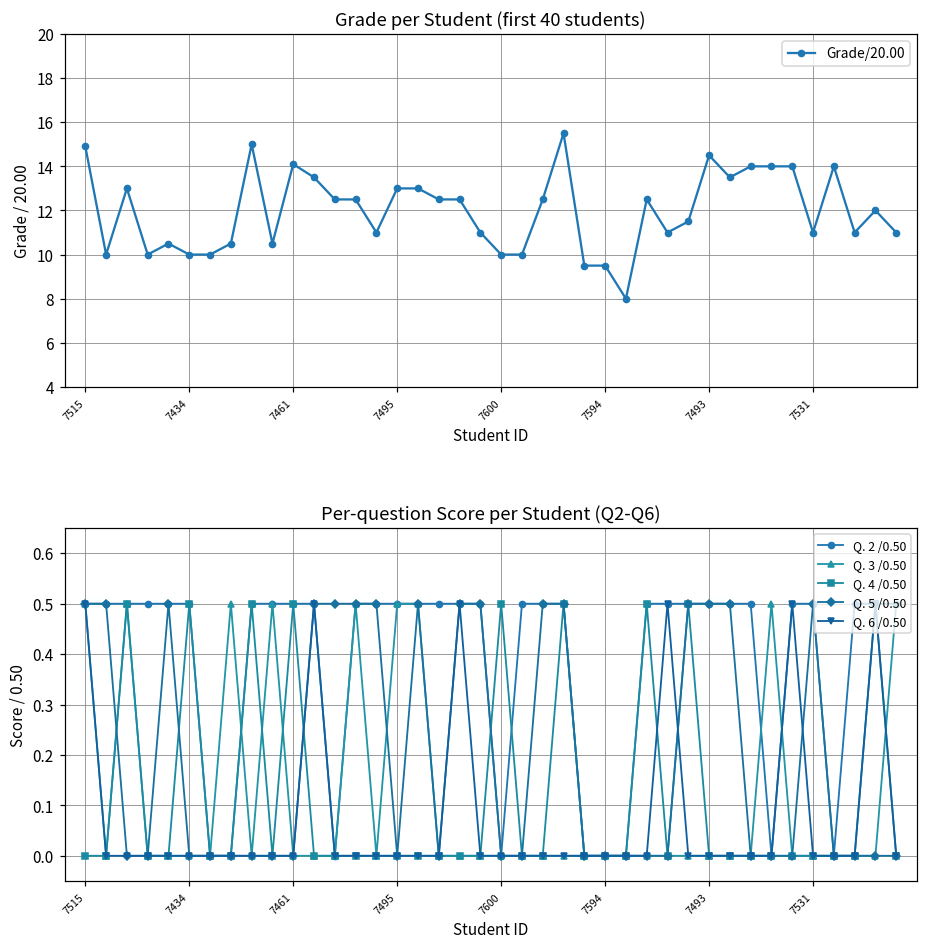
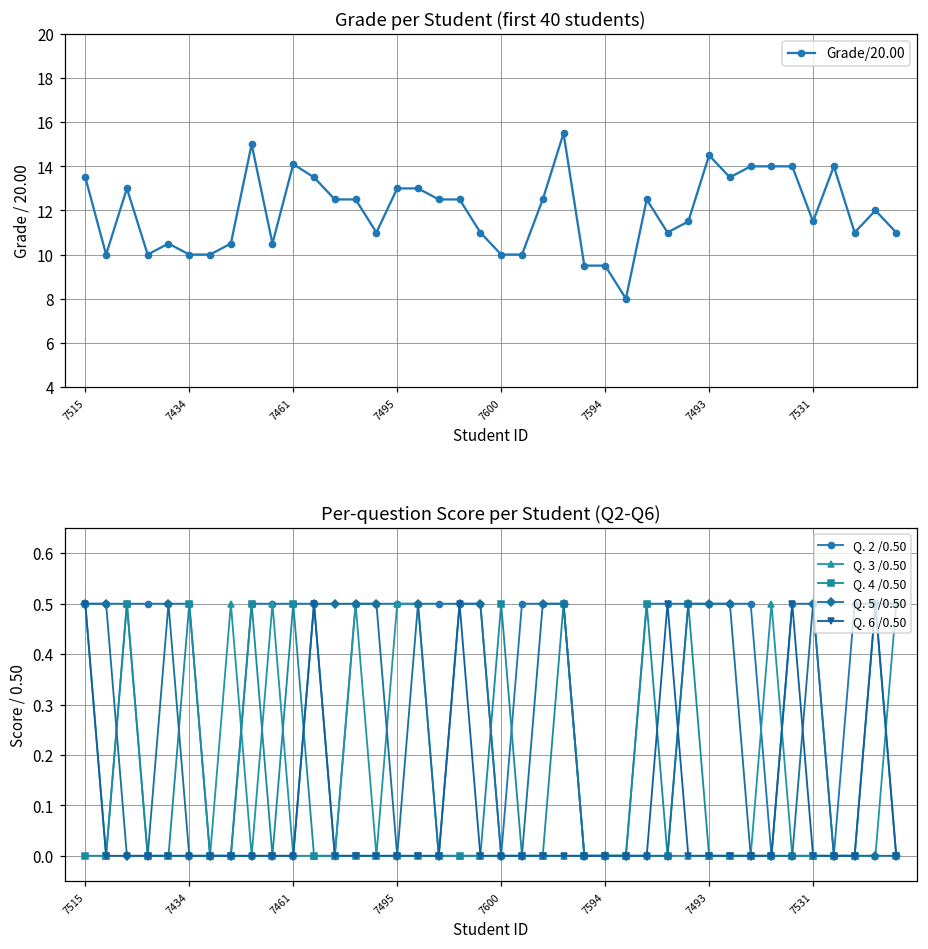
Grade per Student (first 40 students), 7515: 14.9 -> 13.5
Grade per Student (first 40 students), 7531: 11.0 -> 11.5
